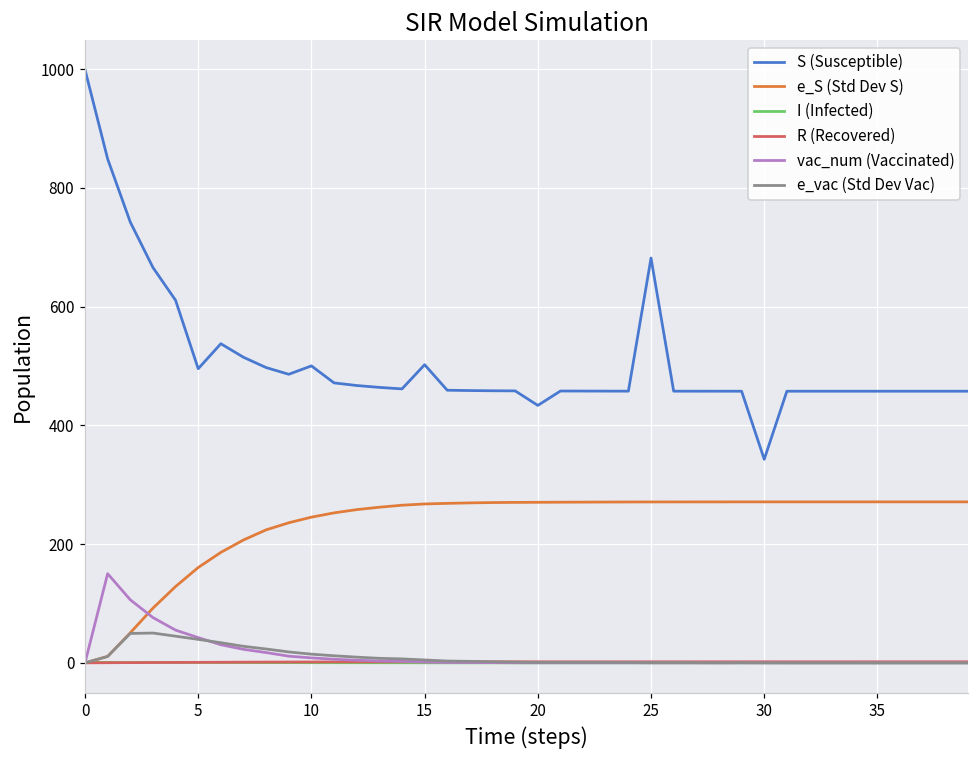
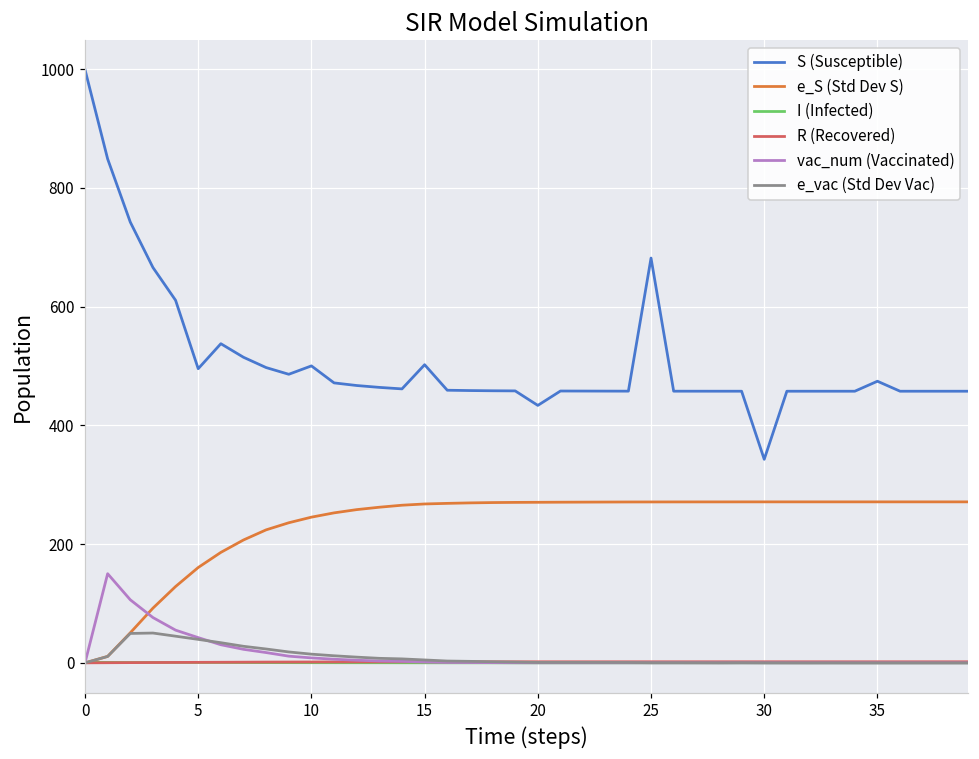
S (Susceptible), 35: 460 -> 470
